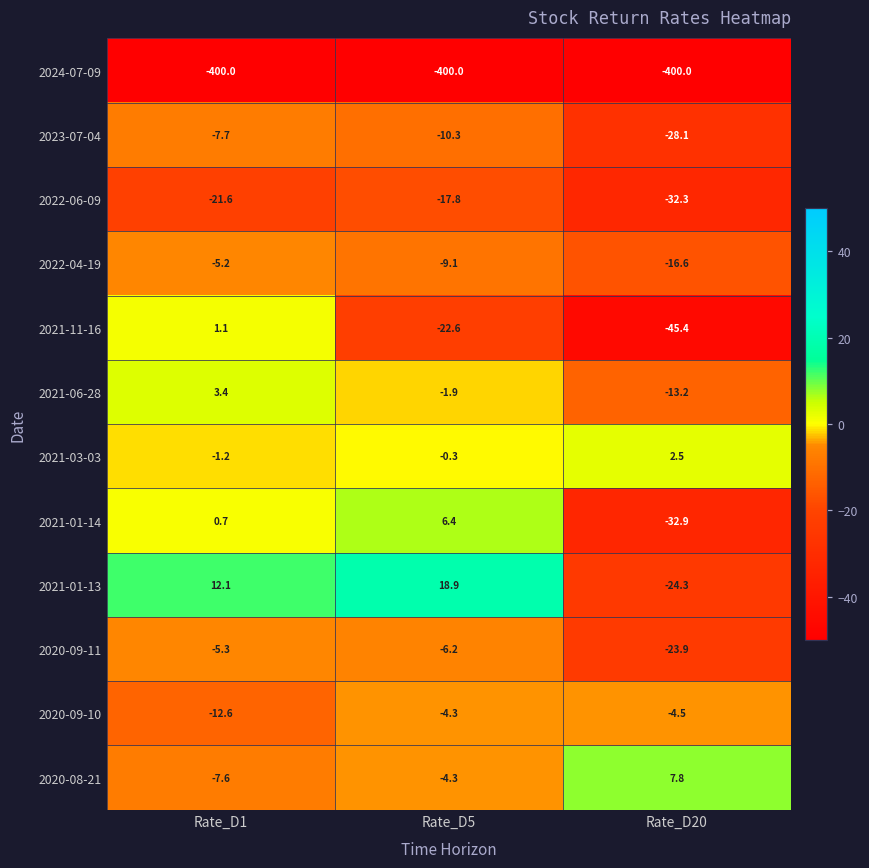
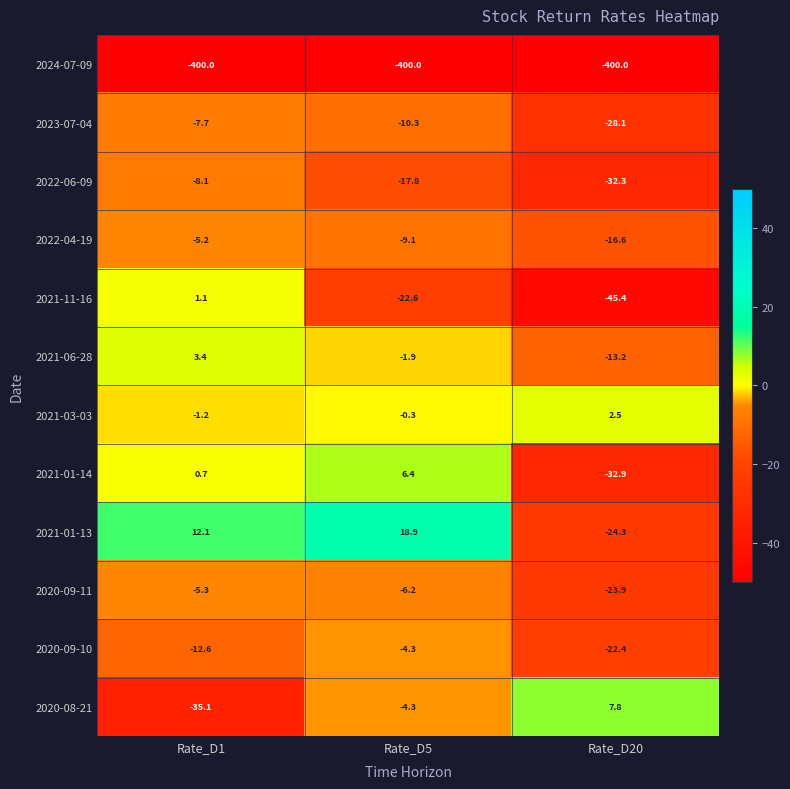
2022-06-09, Rate_D1: -21.6 -> -8.1
2020-09-10, Rate_D20: -4.5 -> -22.4
2020-08-21, Rate_D1: -7.6 -> -35.1
